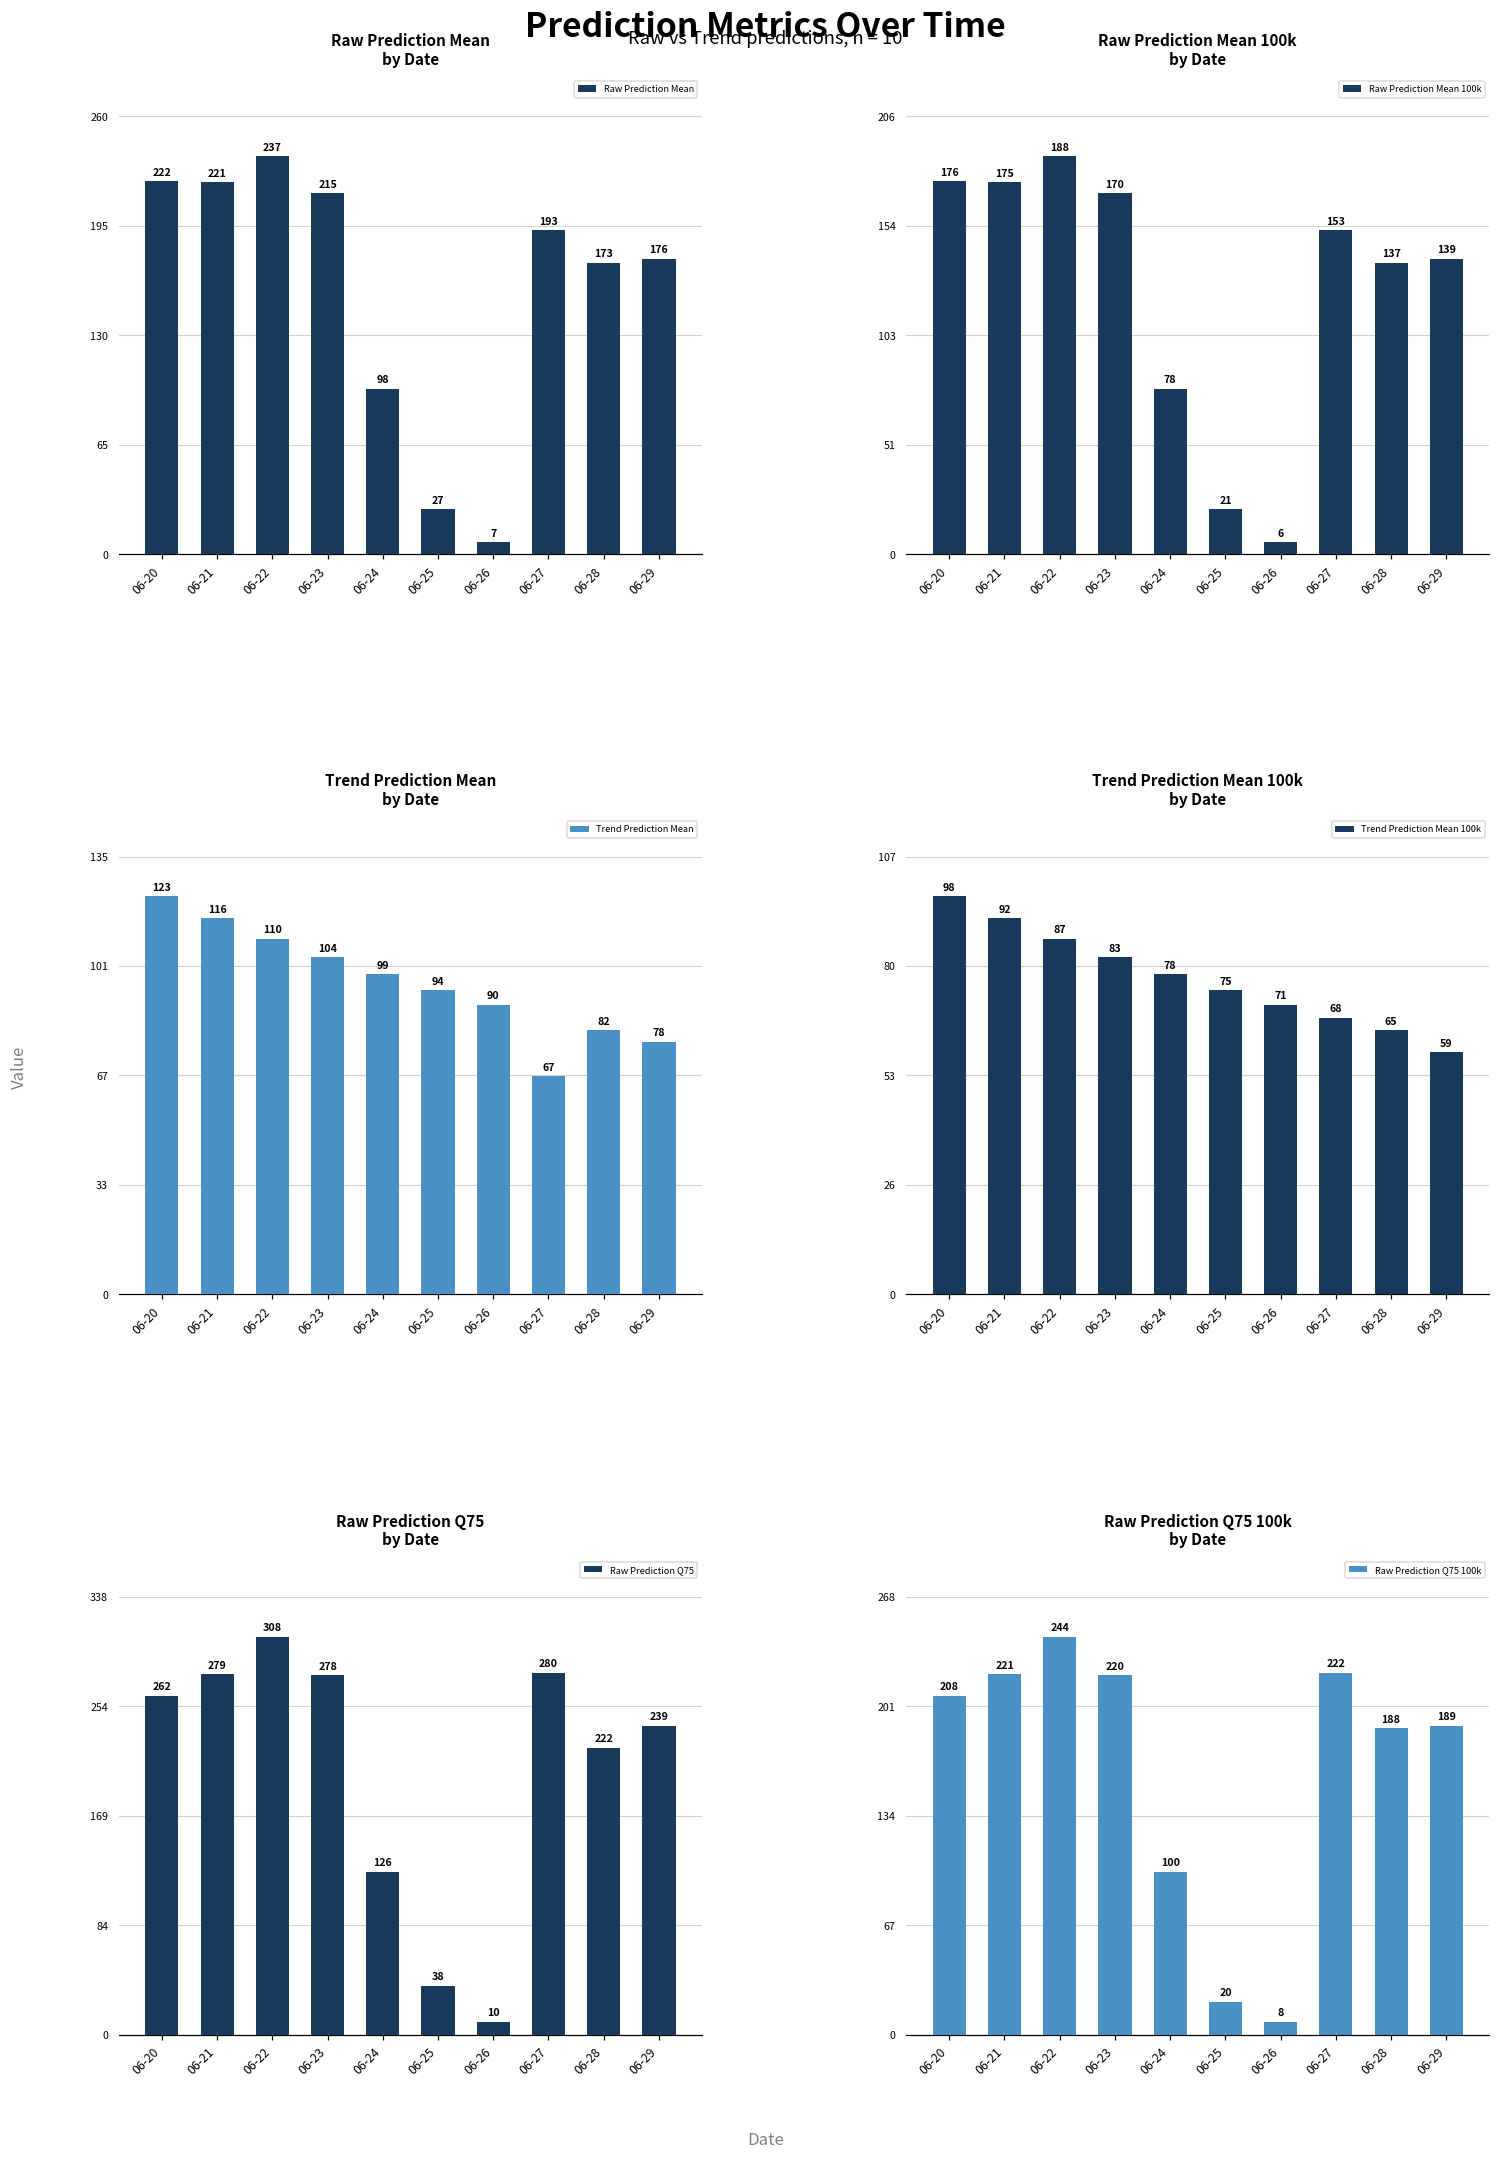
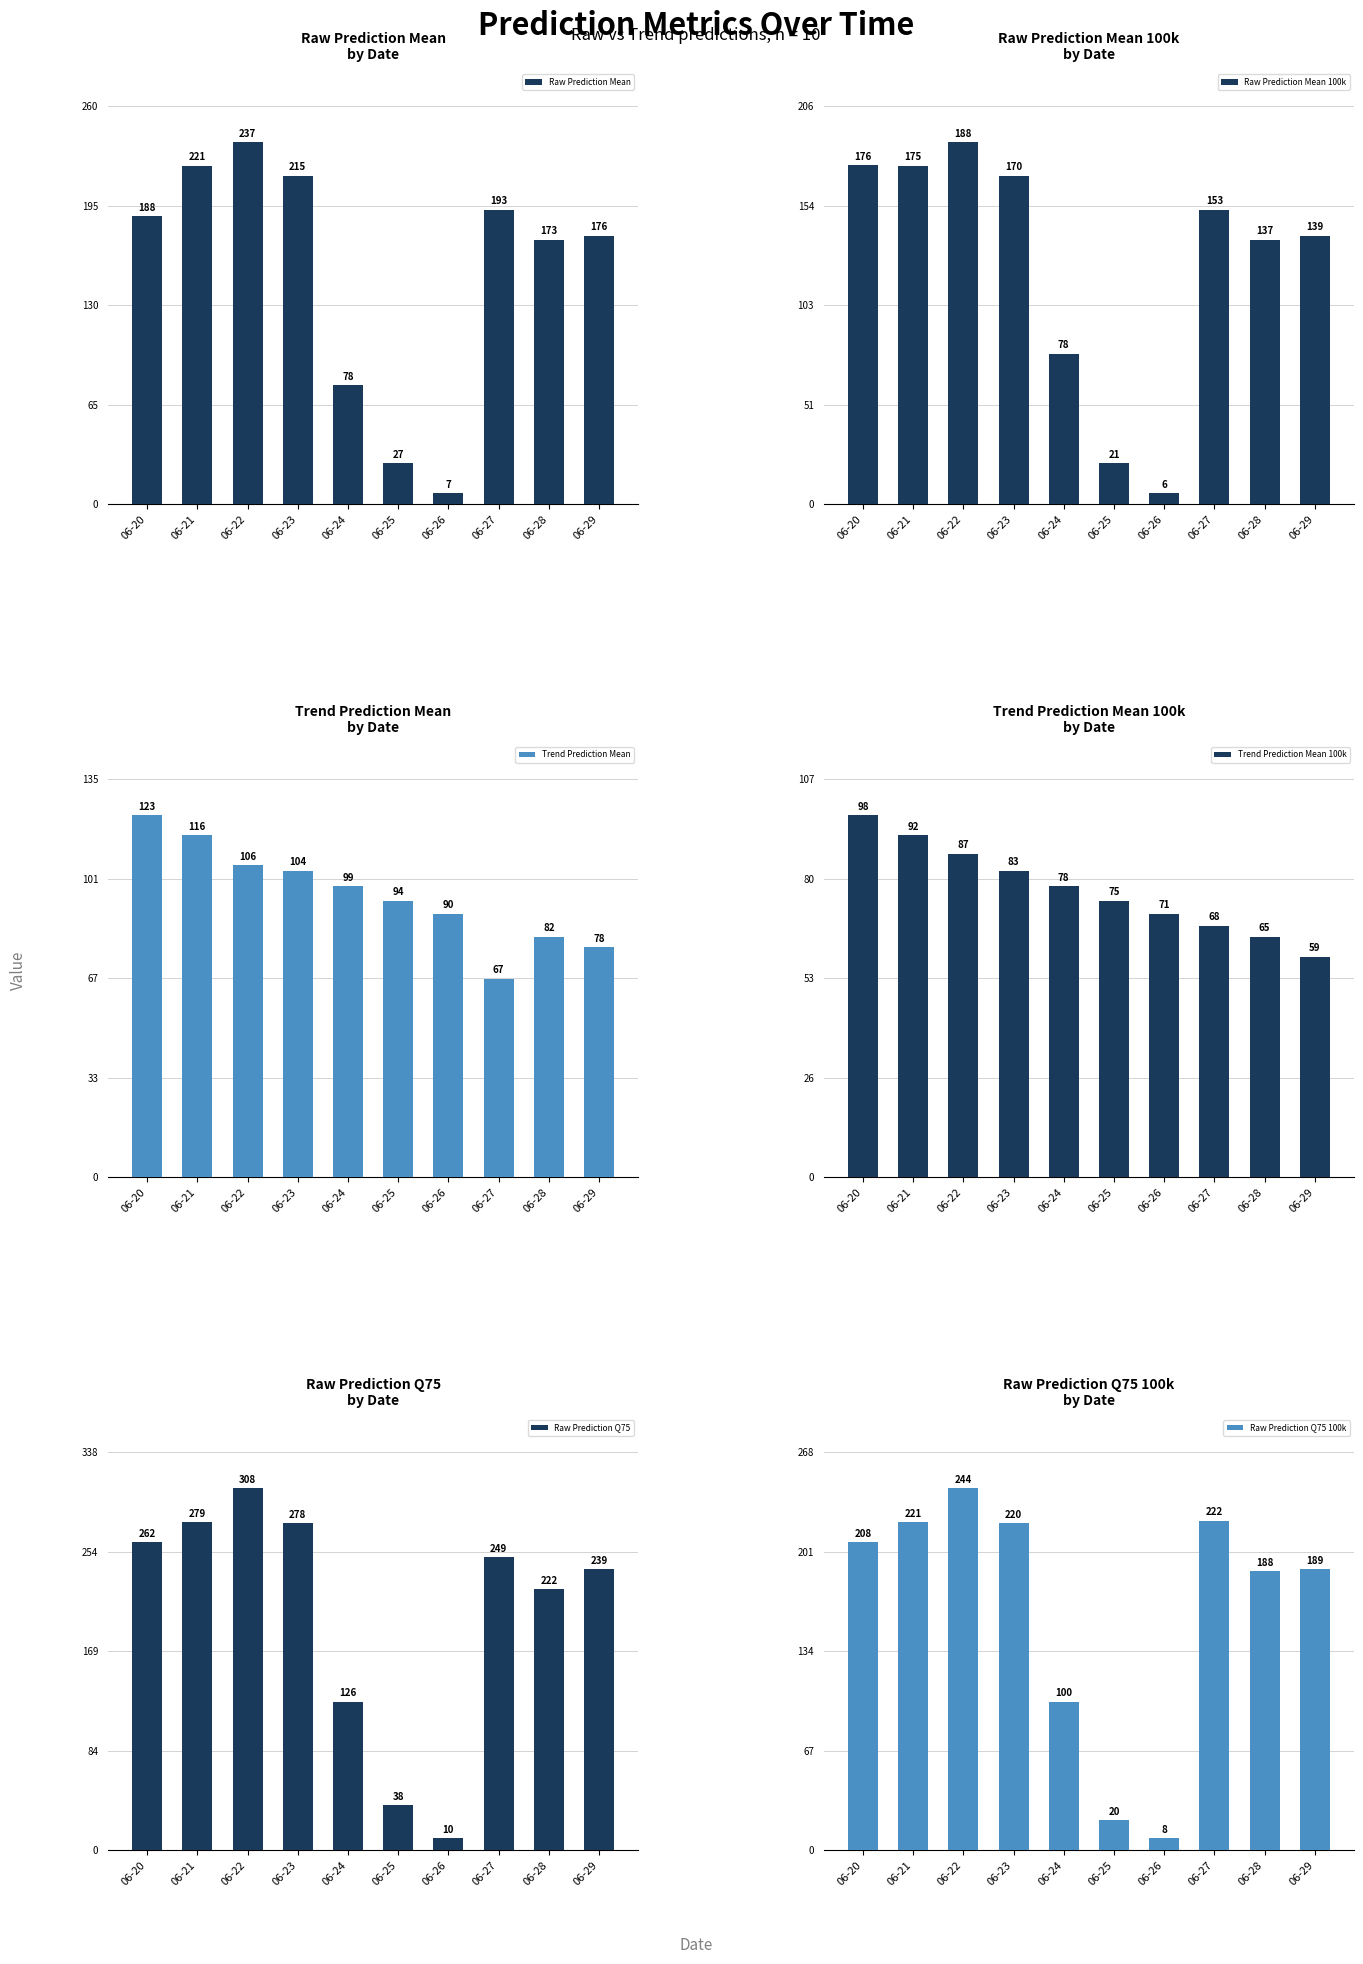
Raw Prediction Mean by Date, 06-20: 222 -> 188
Raw Prediction Mean by Date, 06-24: 98 -> 78
Trend Prediction Mean by Date, 06-22: 110 -> 106
Raw Prediction Q75 by Date, 06-27: 280 -> 249
